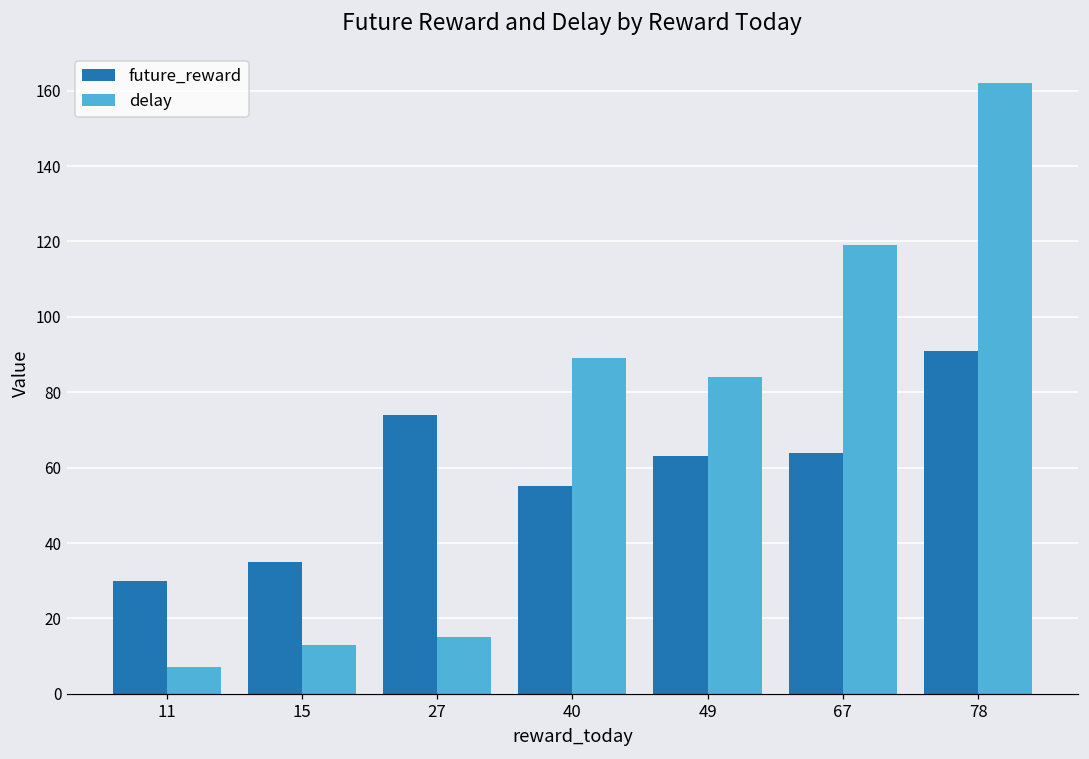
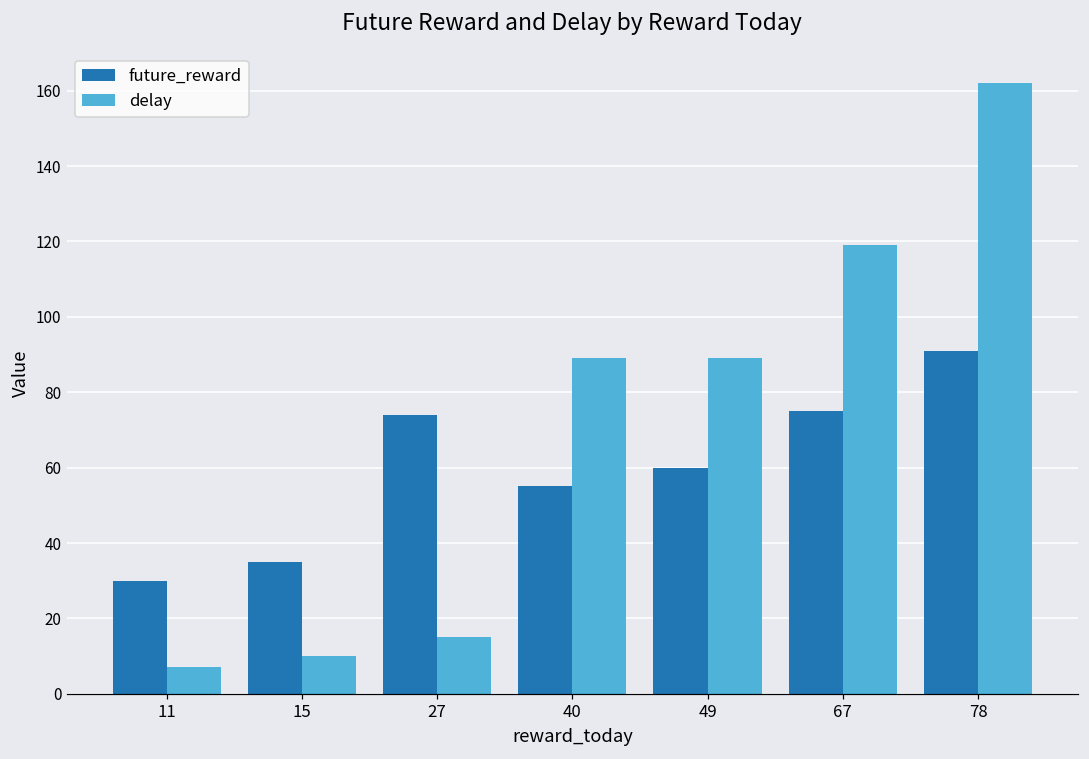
delay, 15: 13 -> 10
future_reward, 49: 63 -> 60
delay, 49: 84 -> 89
future_reward, 67: 64 -> 75
